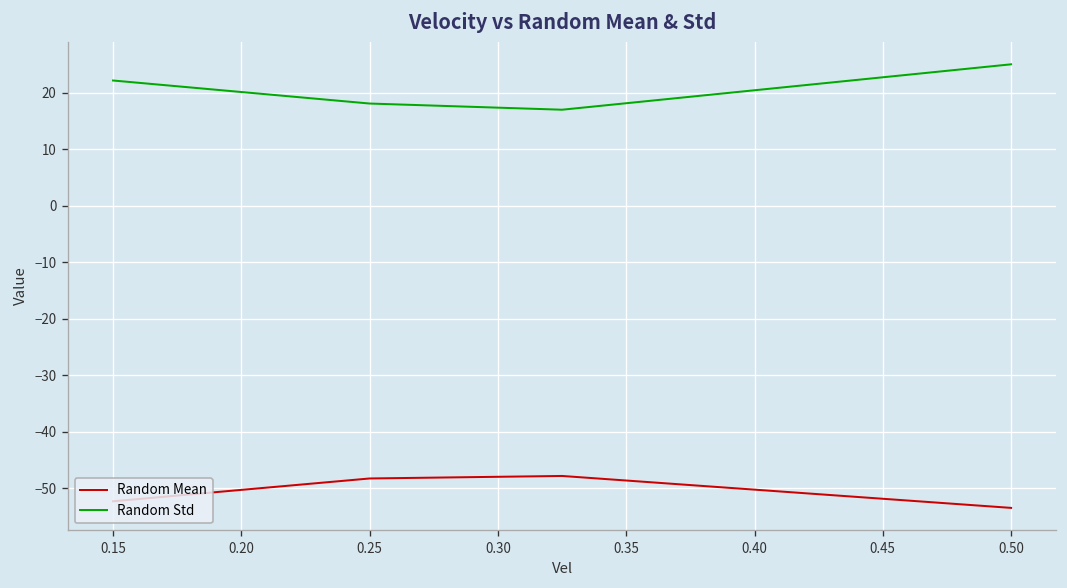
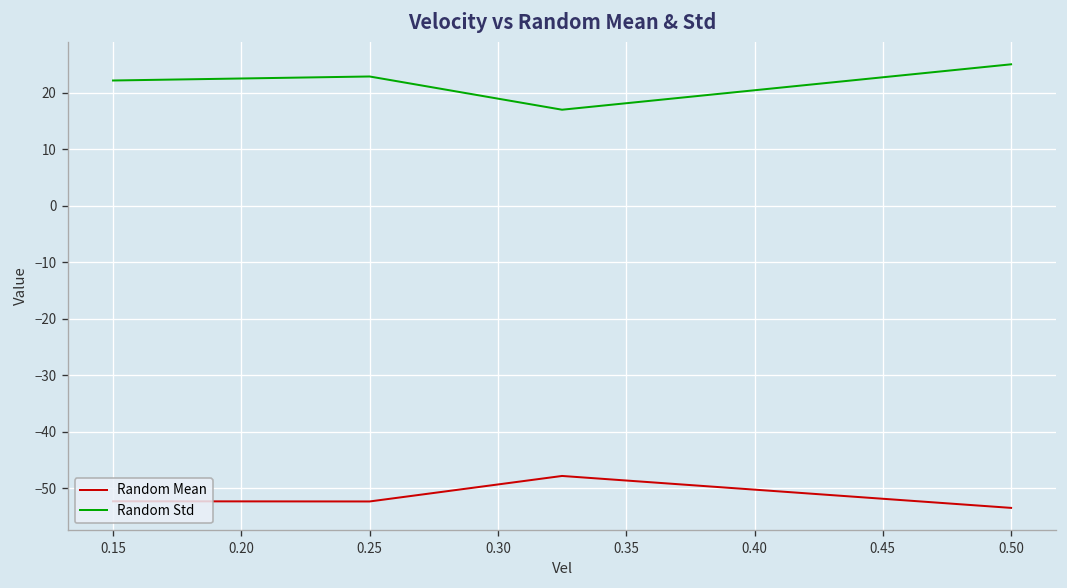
Random Mean, 0.25: -48 -> -52
Random Std, 0.25: 18 -> 23
